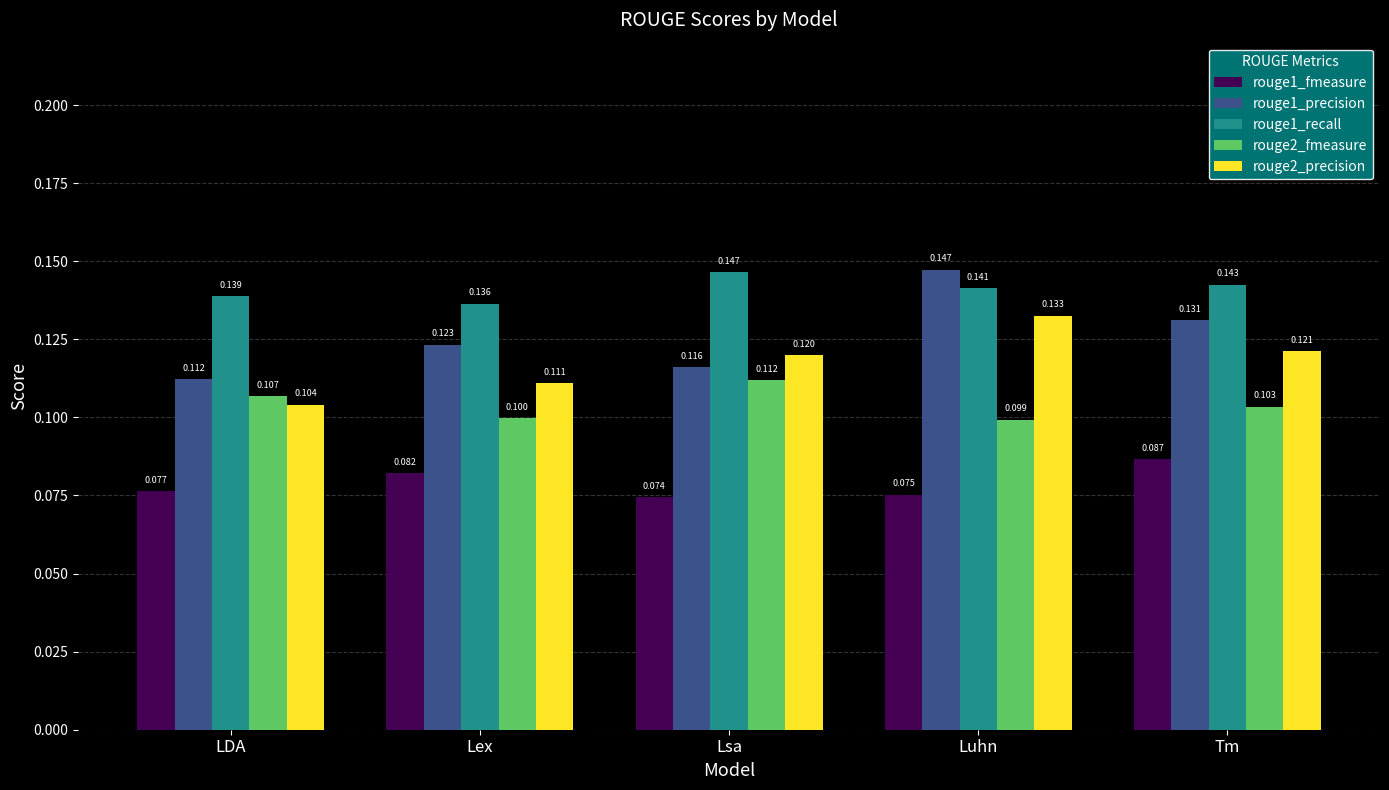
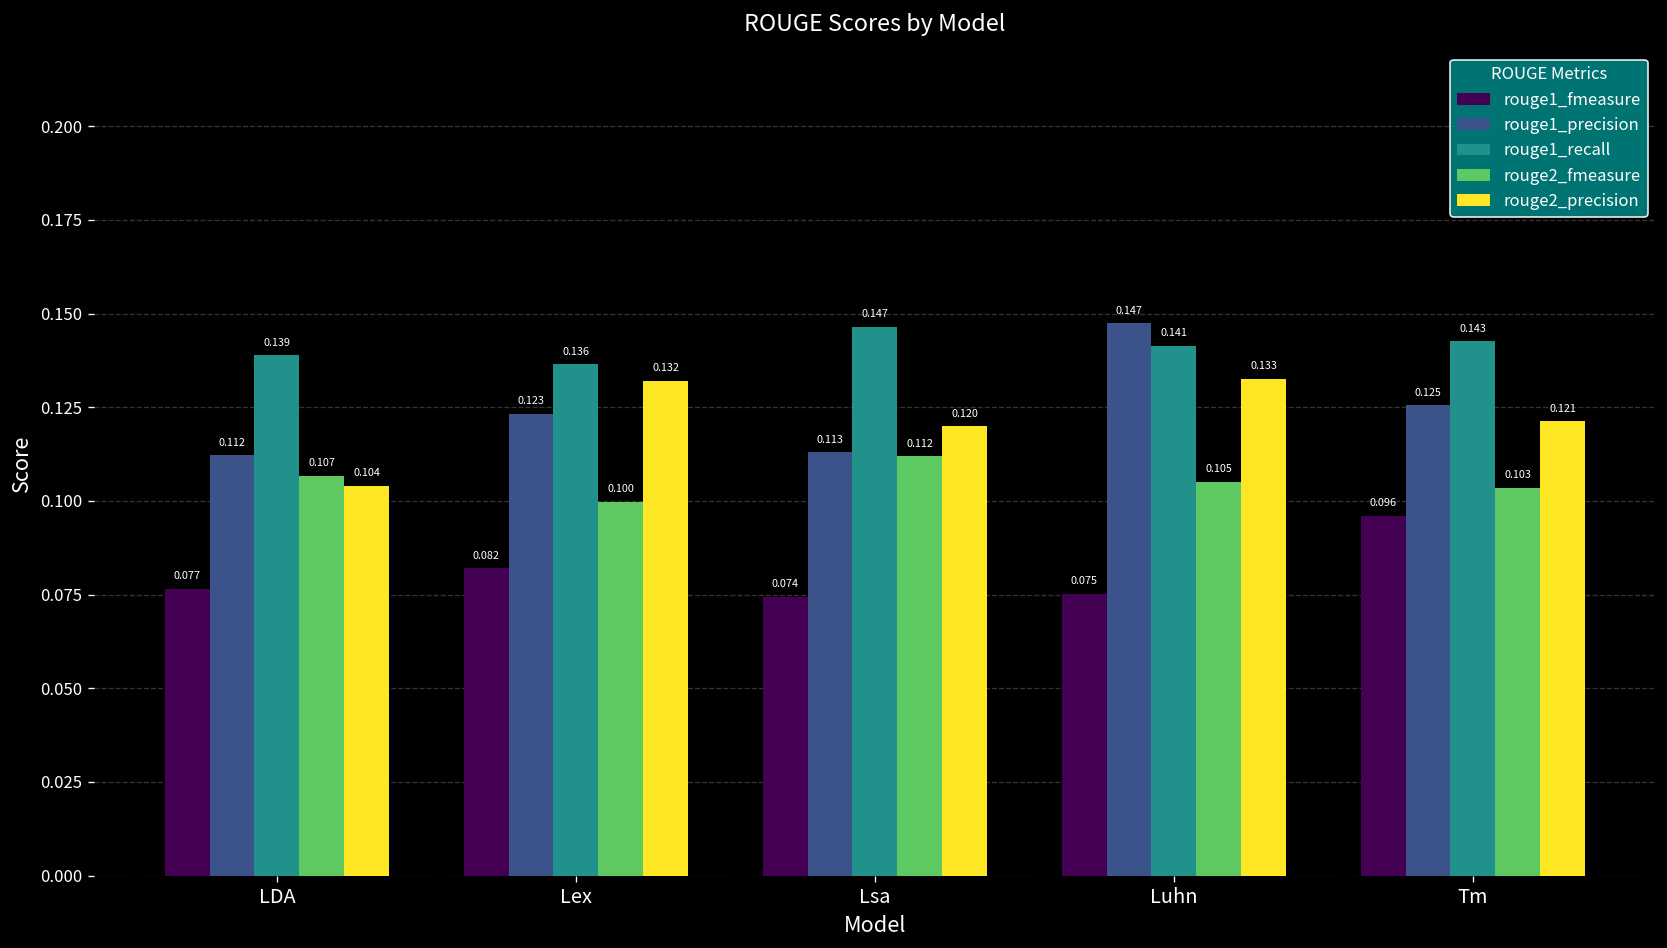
rouge2_precision, Lex: 0.111 -> 0.132
rouge1_precision, Lsa: 0.116 -> 0.113
rouge2_fmeasure, Luhn: 0.099 -> 0.105
rouge1_fmeasure, Tm: 0.087 -> 0.096
rouge1_precision, Tm: 0.131 -> 0.125
